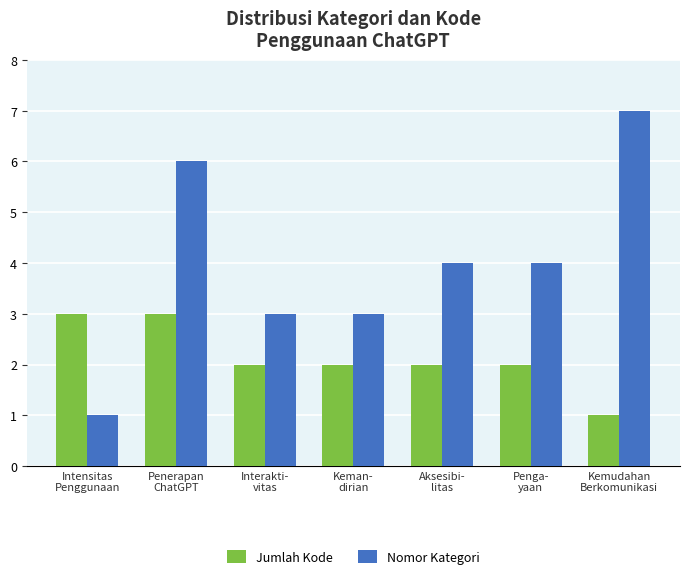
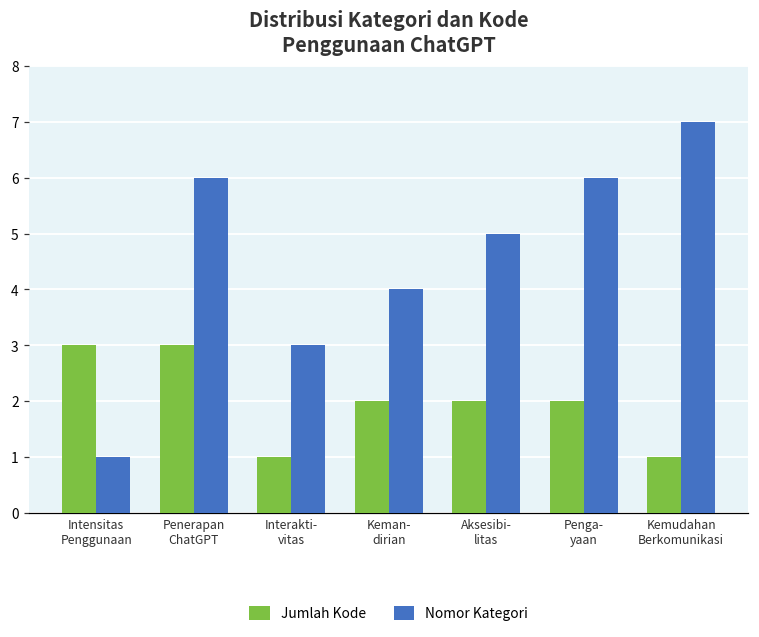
Jumlah Kode, Interakti- vitas: 2 -> 1
Nomor Kategori, Keman- dirian: 3 -> 4
Nomor Kategori, Aksesibi- litas: 4 -> 5
Nomor Kategori, Penga- yaan: 4 -> 6
